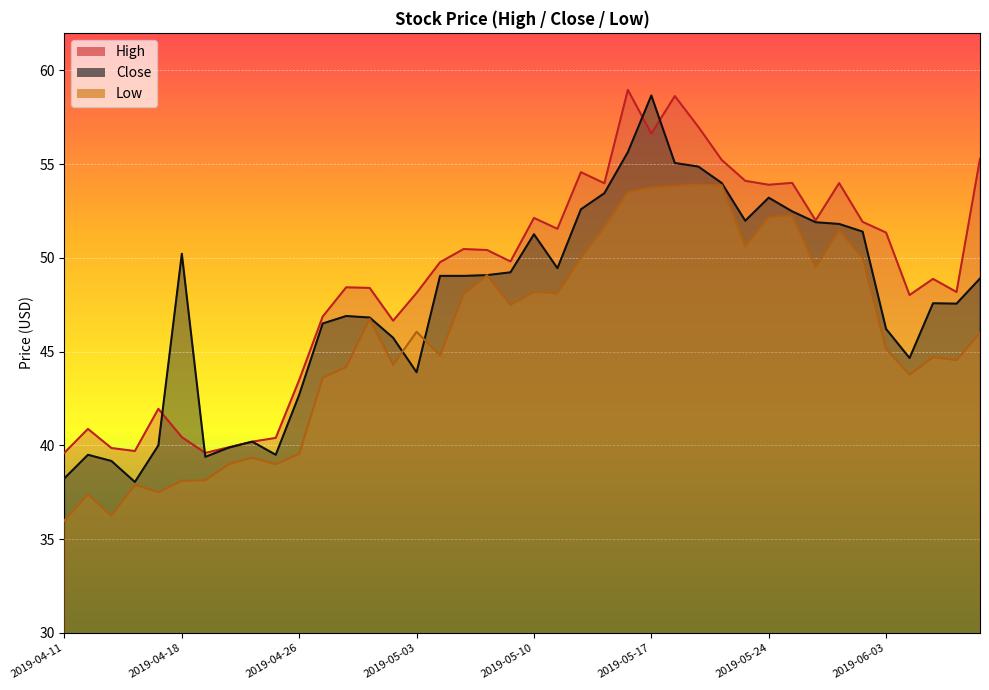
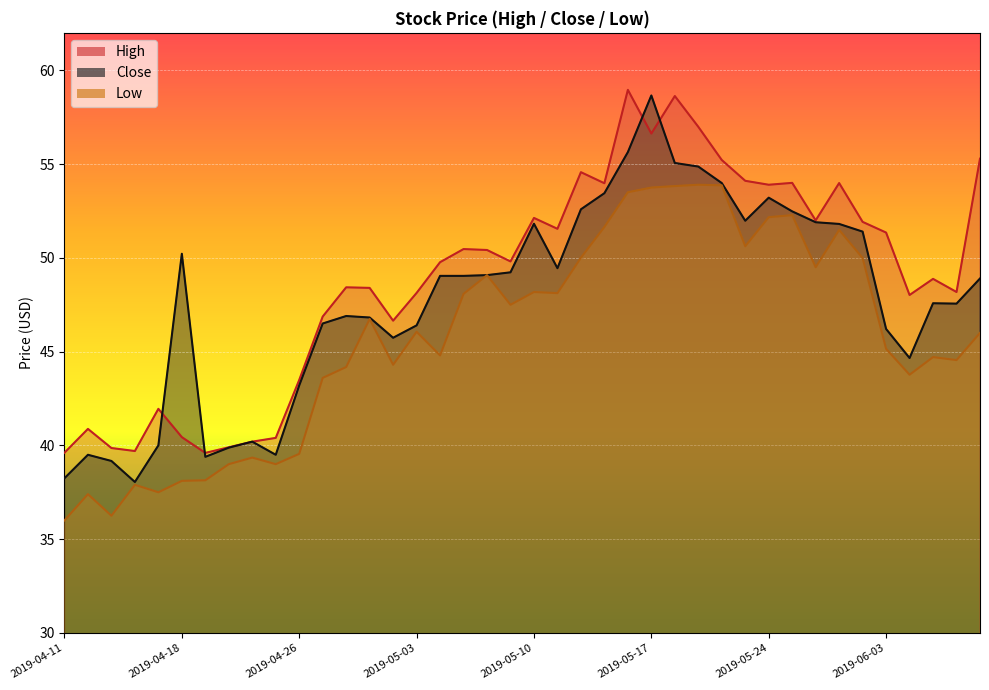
Close, 2019-04-26: 42.7 -> 43.2
Close, 2019-05-03: 43.9 -> 46.4
Close, 2019-05-10: 51.3 -> 51.8
